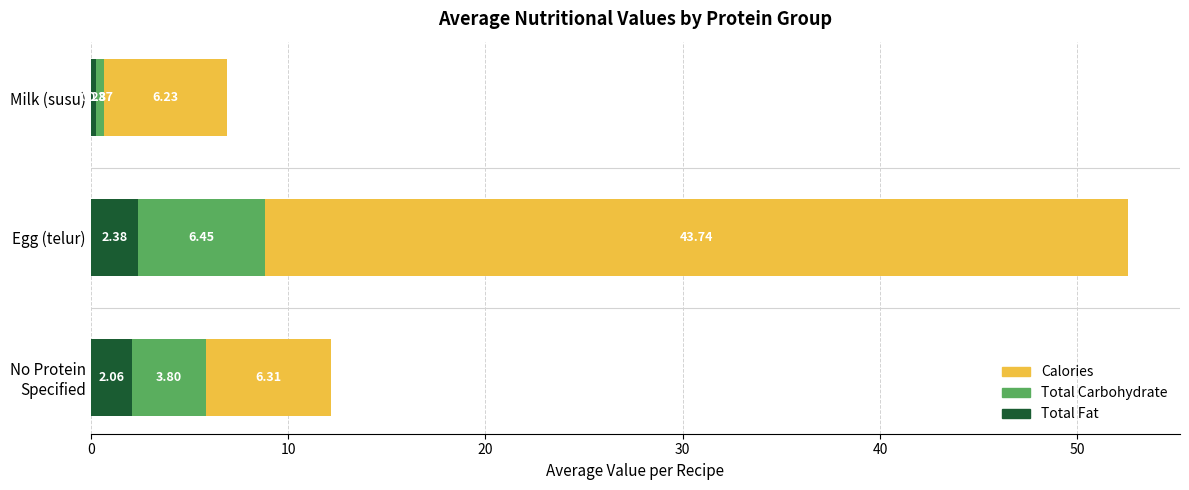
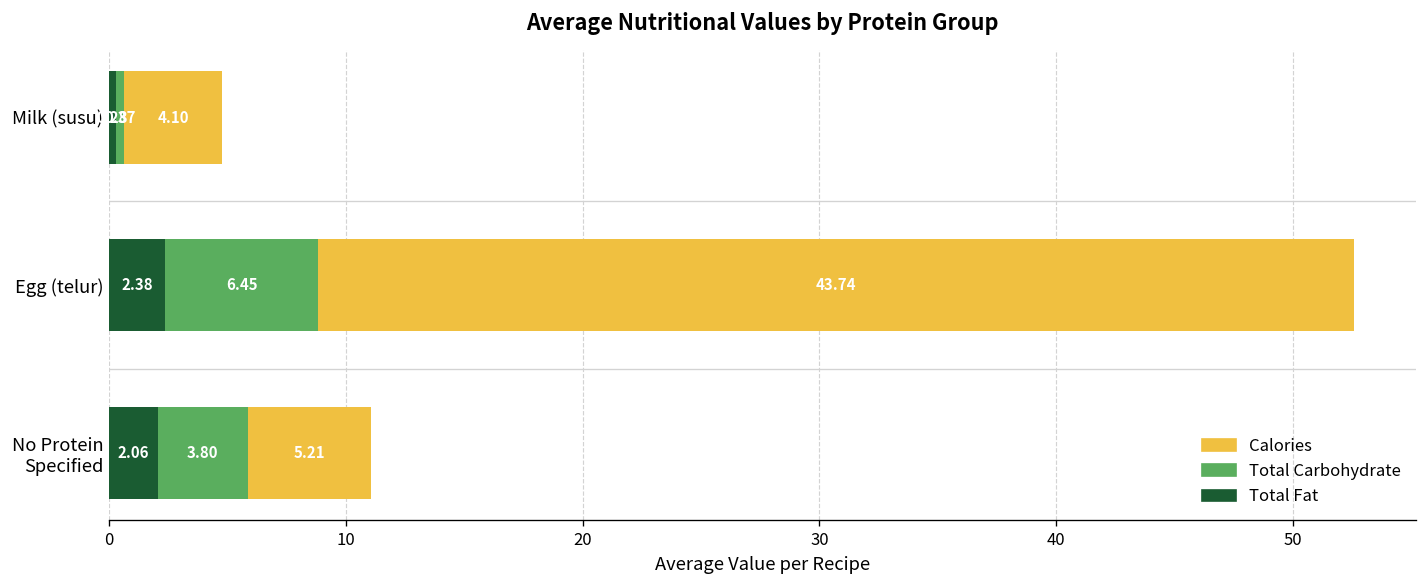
Calories, Milk (susu): 6.23 -> 4.10
Calories, No Protein Specified: 6.31 -> 5.21
